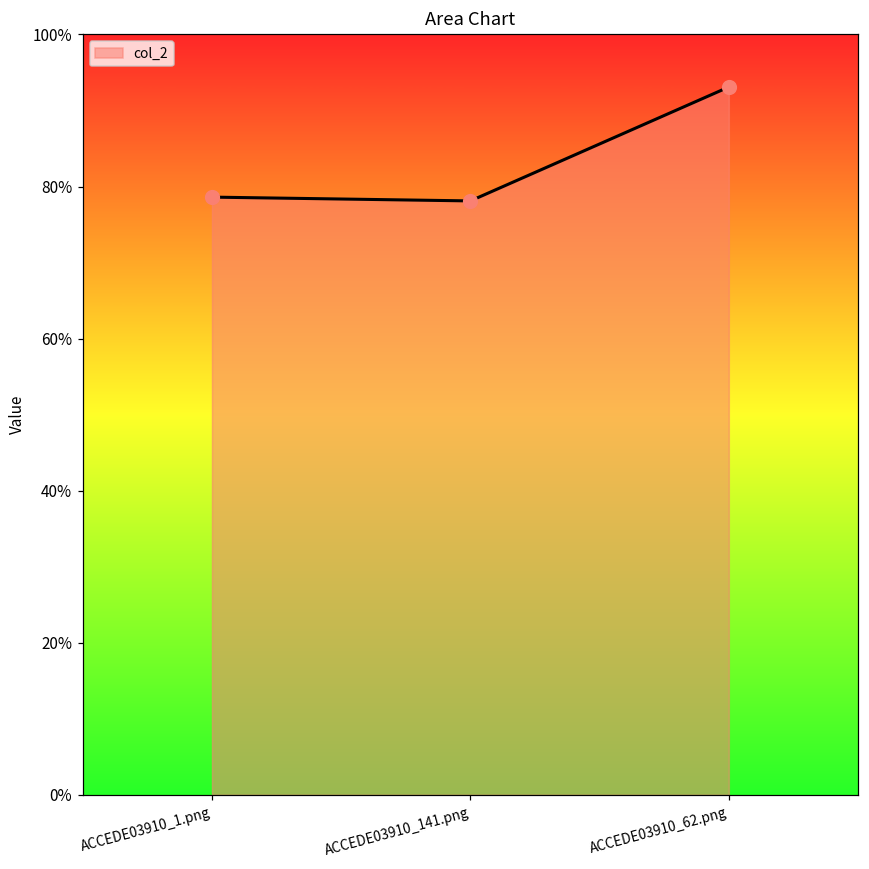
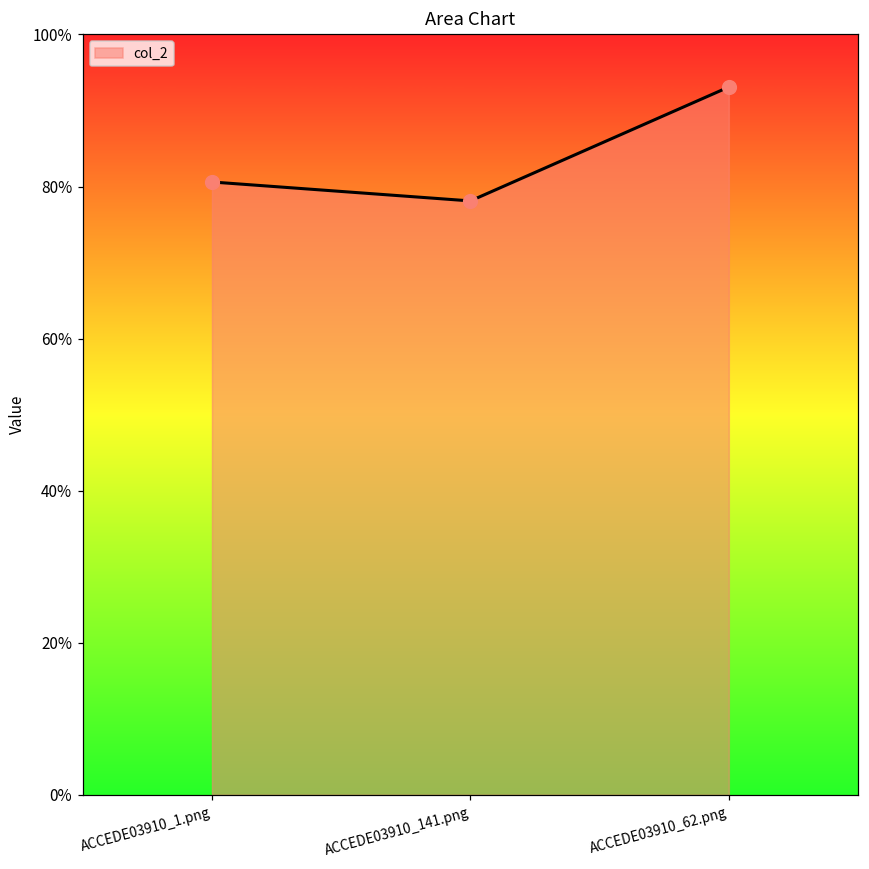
ACCEDE03910_1.png: 79% -> 81%
